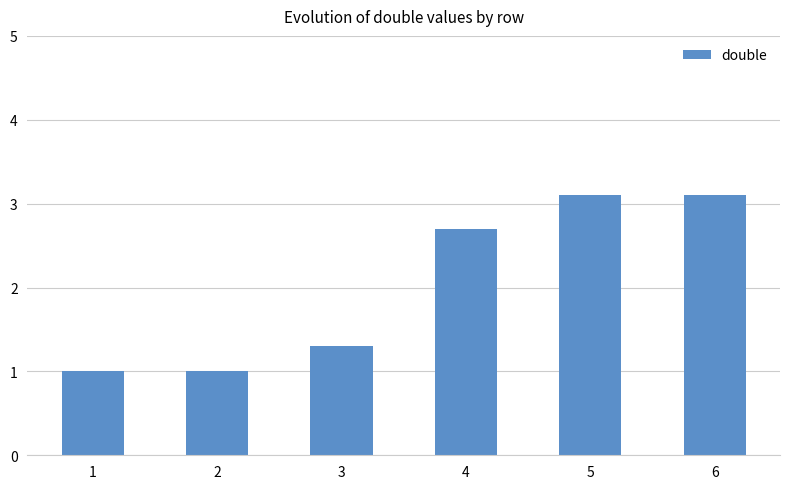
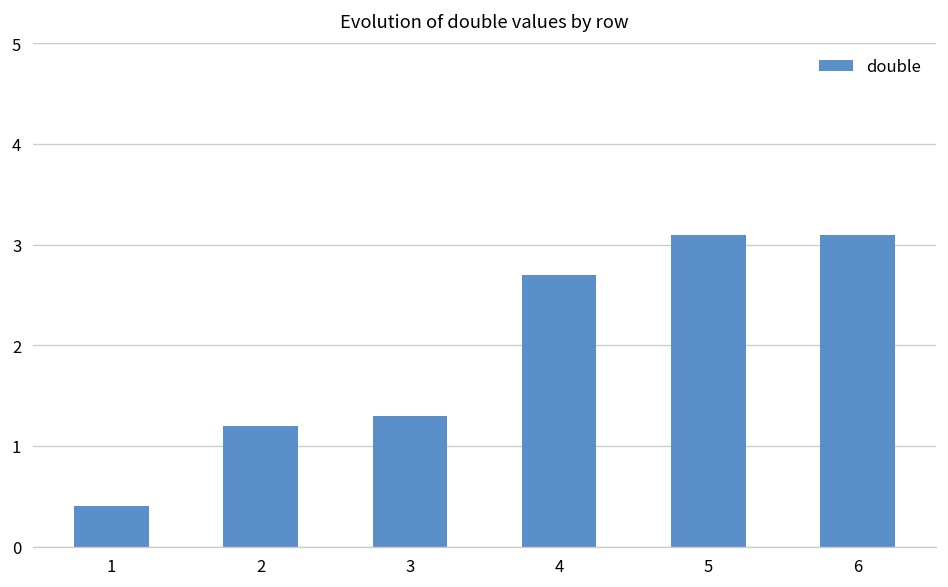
1: 1.0 -> 0.4
2: 1.0 -> 1.2
